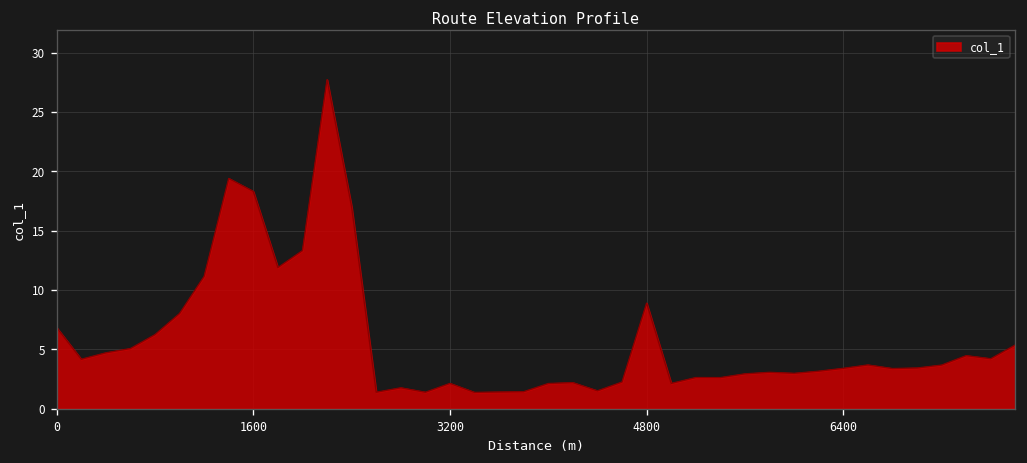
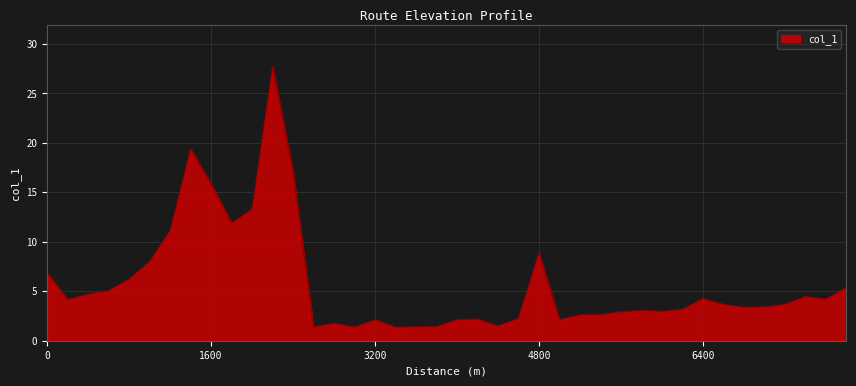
1600: 18 -> 16
6400: 3 -> 4
